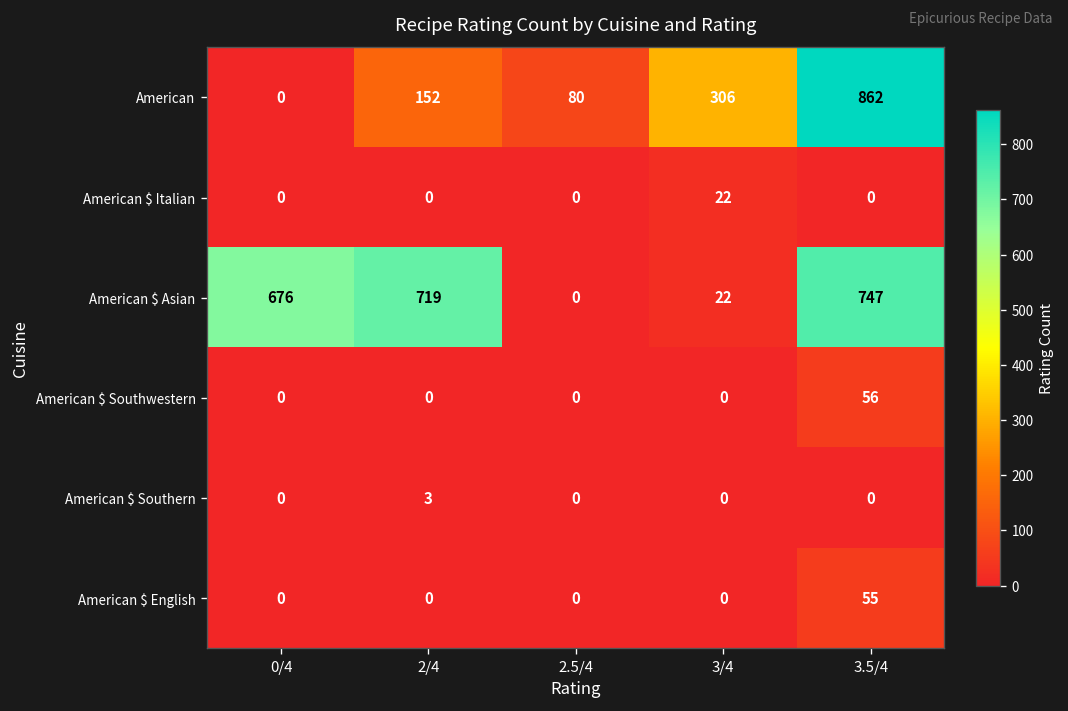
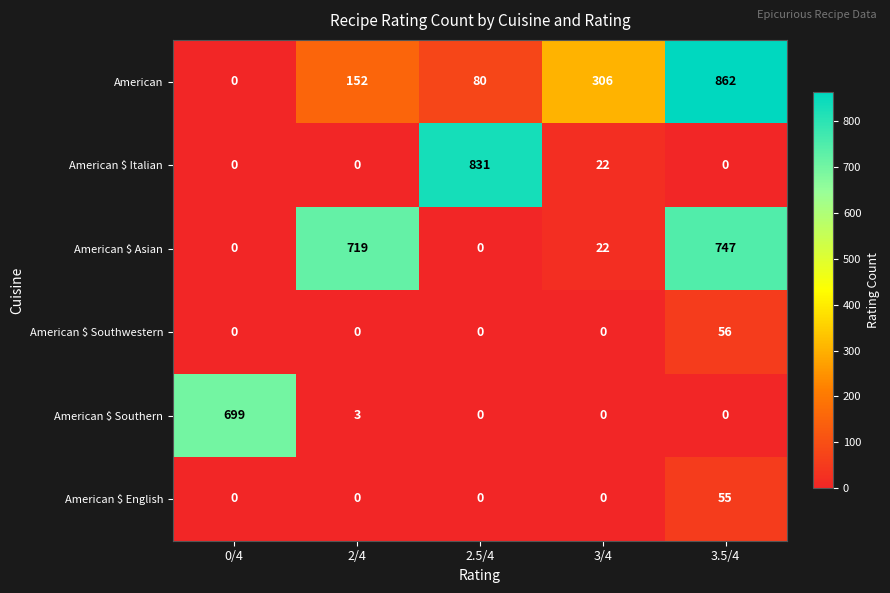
American $ Italian, 2.5/4: 0 -> 831
American $ Asian, 0/4: 676 -> 0
American $ Southern, 0/4: 0 -> 699
